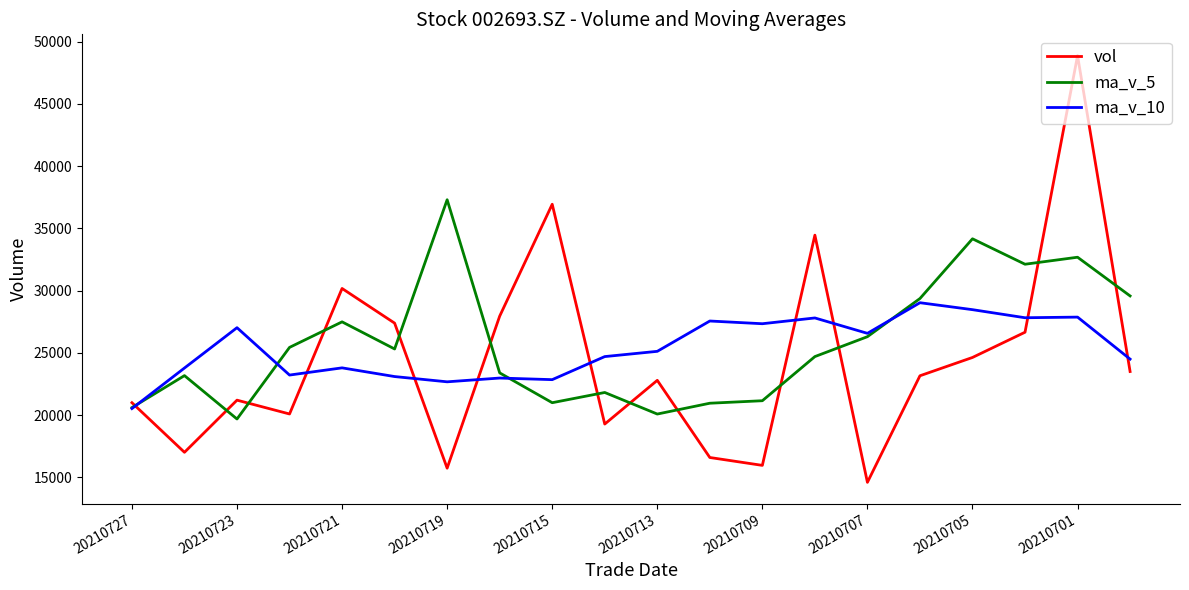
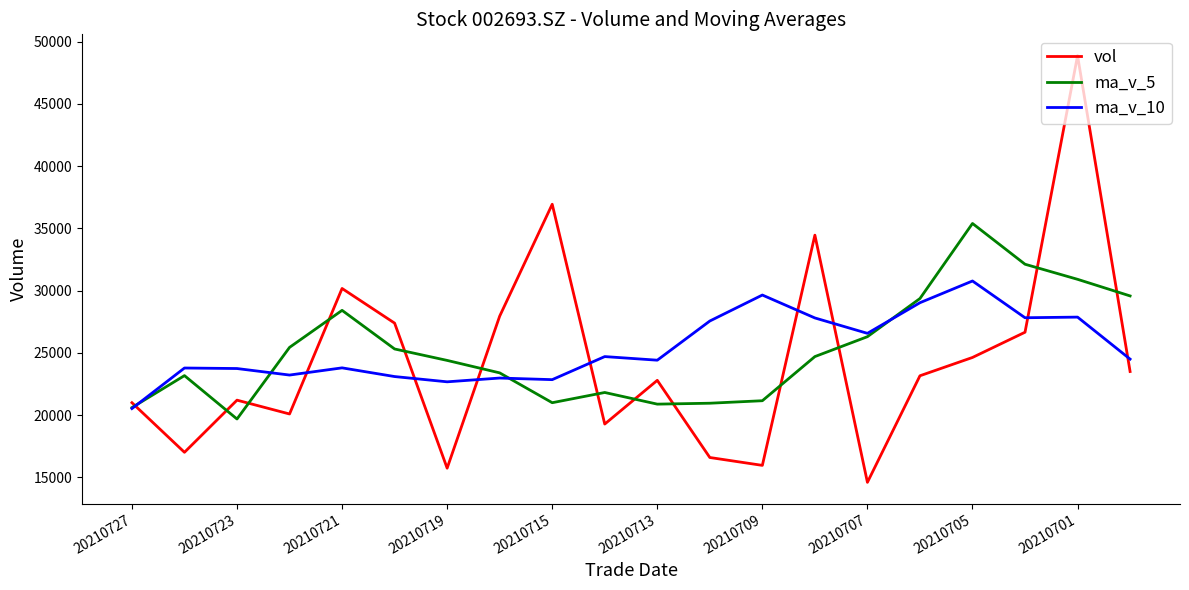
ma_v_10, 20210723: 27000 -> 23700
ma_v_5, 20210721: 27500 -> 28400
ma_v_5, 20210719: 37300 -> 24400
ma_v_5, 20210713: 20100 -> 20900
ma_v_10, 20210713: 25100 -> 24400
ma_v_10, 20210709: 27300 -> 29600
ma_v_5, 20210705: 34200 -> 35400
ma_v_10, 20210705: 28500 -> 30800
ma_v_5, 20210701: 32700 -> 30900
